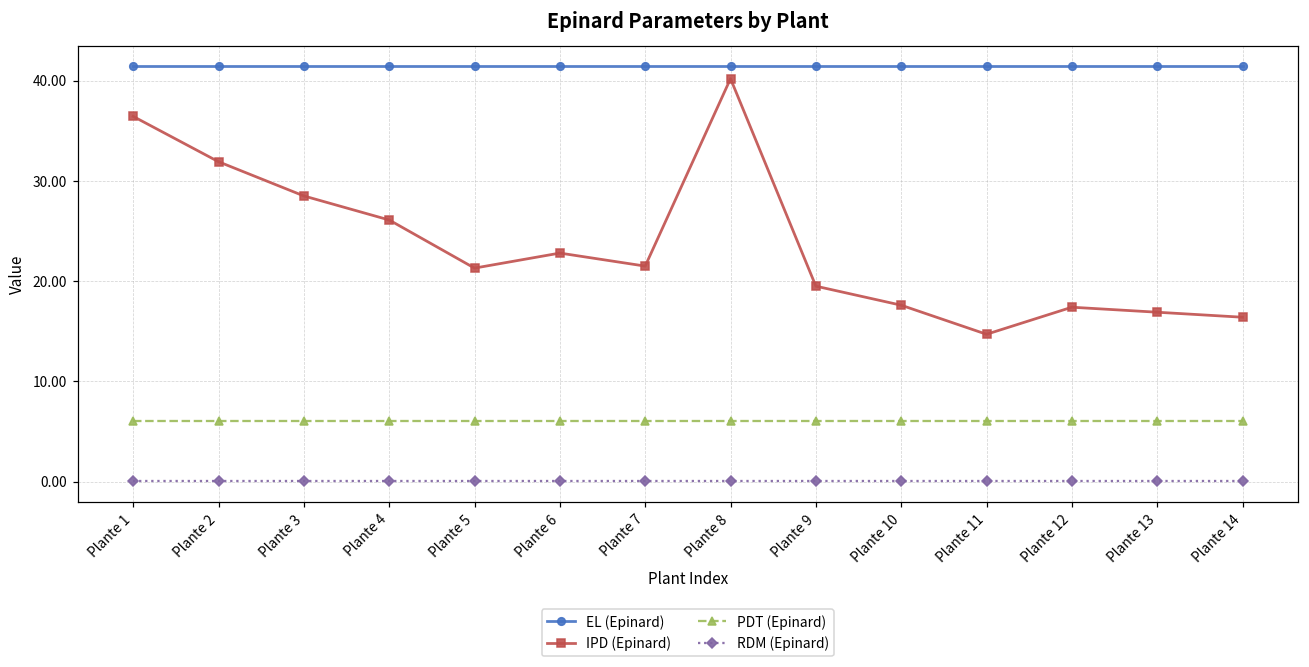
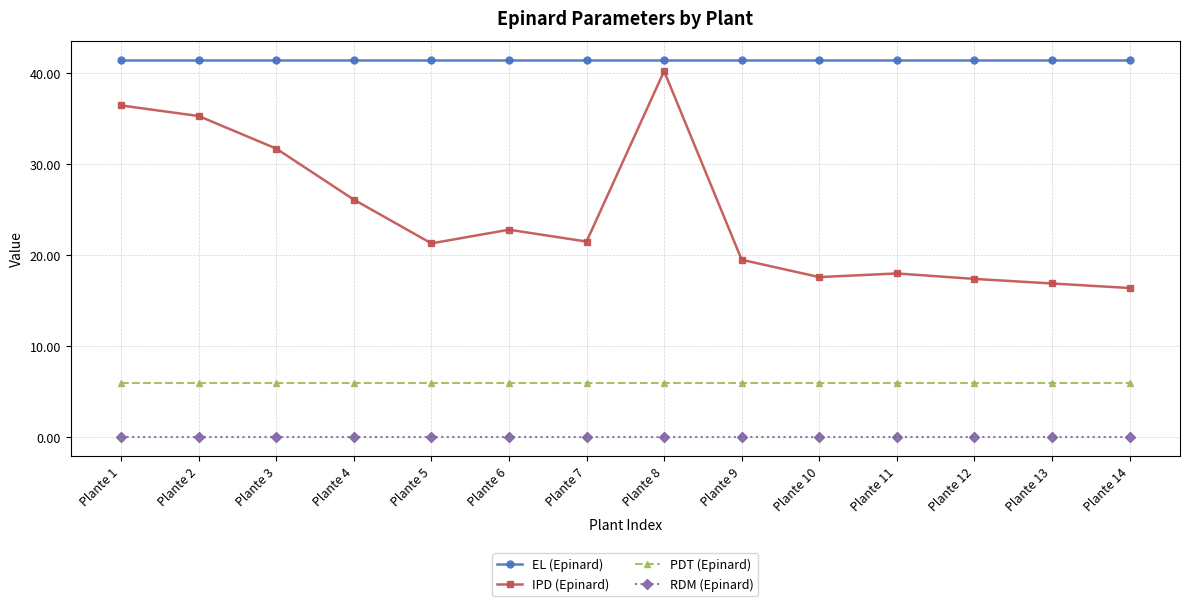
IPD (Epinard), Plante 2: 32 -> 35
IPD (Epinard), Plante 3: 29 -> 32
IPD (Epinard), Plante 11: 15 -> 18
